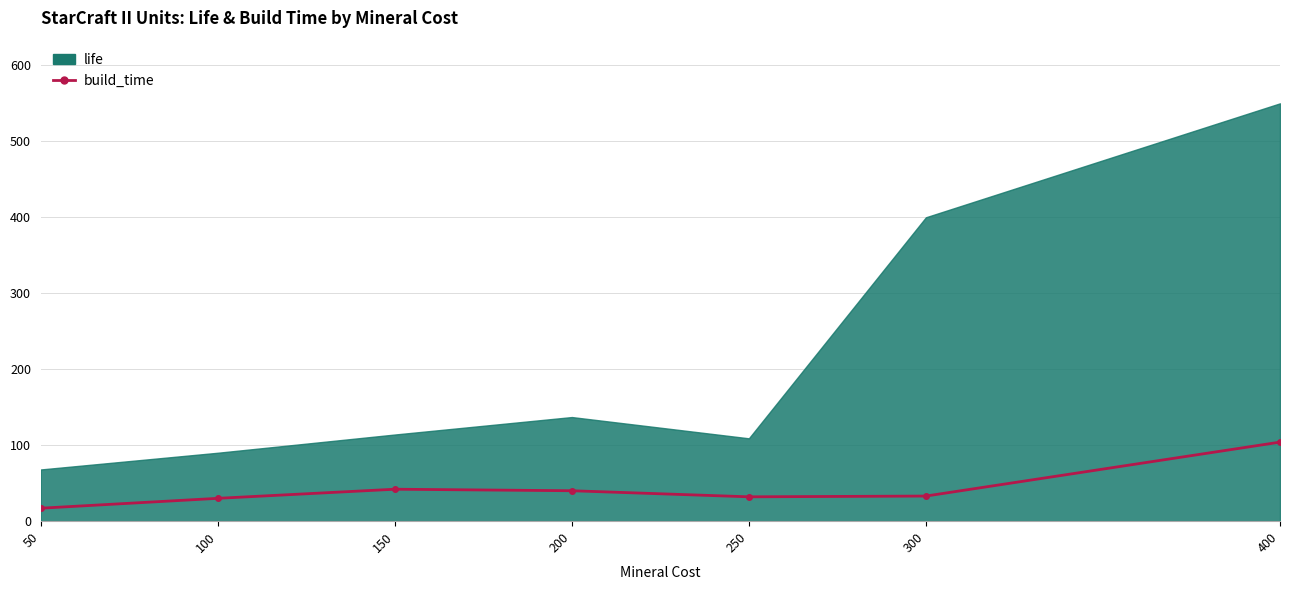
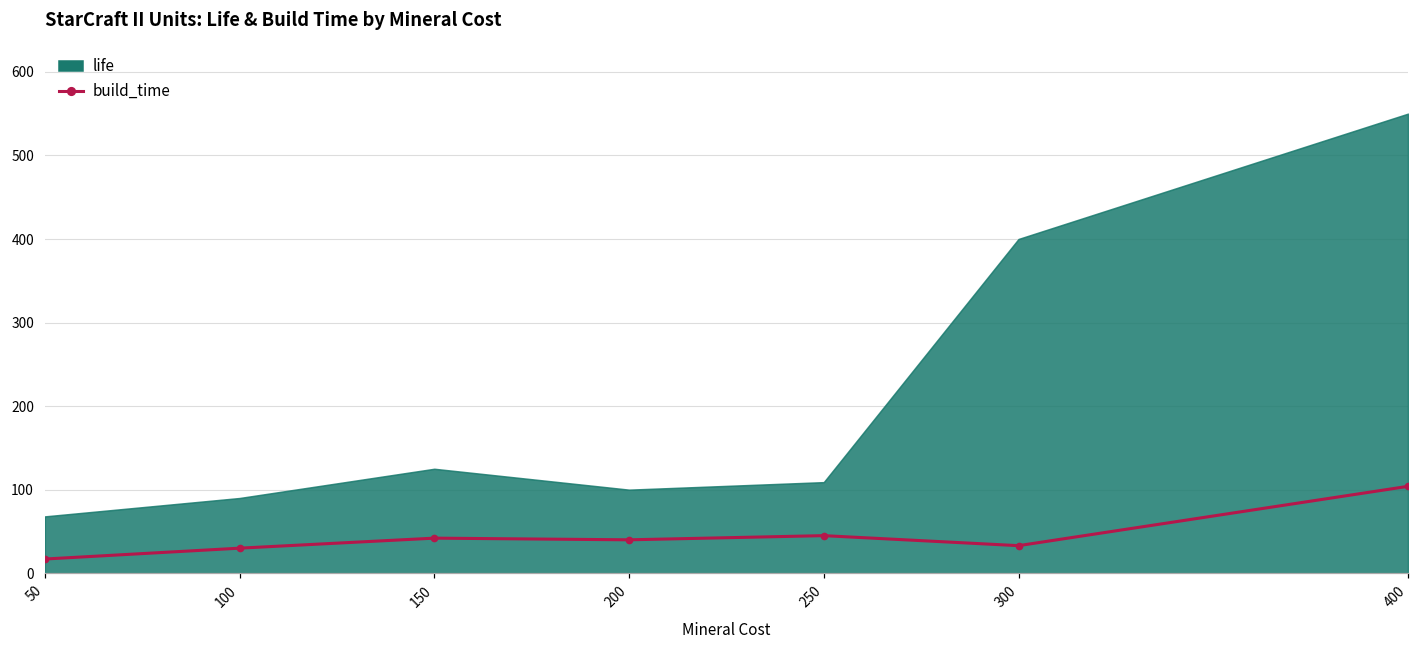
life, 150: 110 -> 130
life, 200: 140 -> 100
build_time, 250: 30 -> 50
